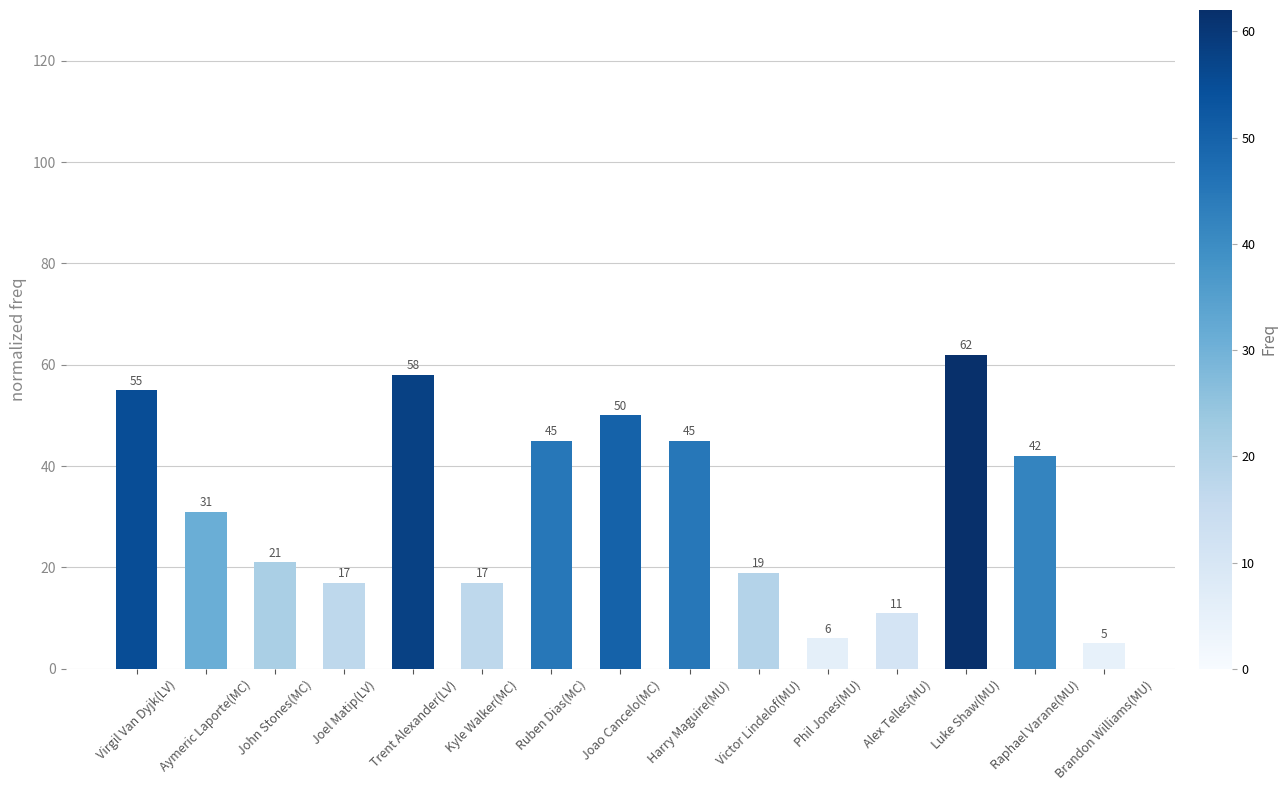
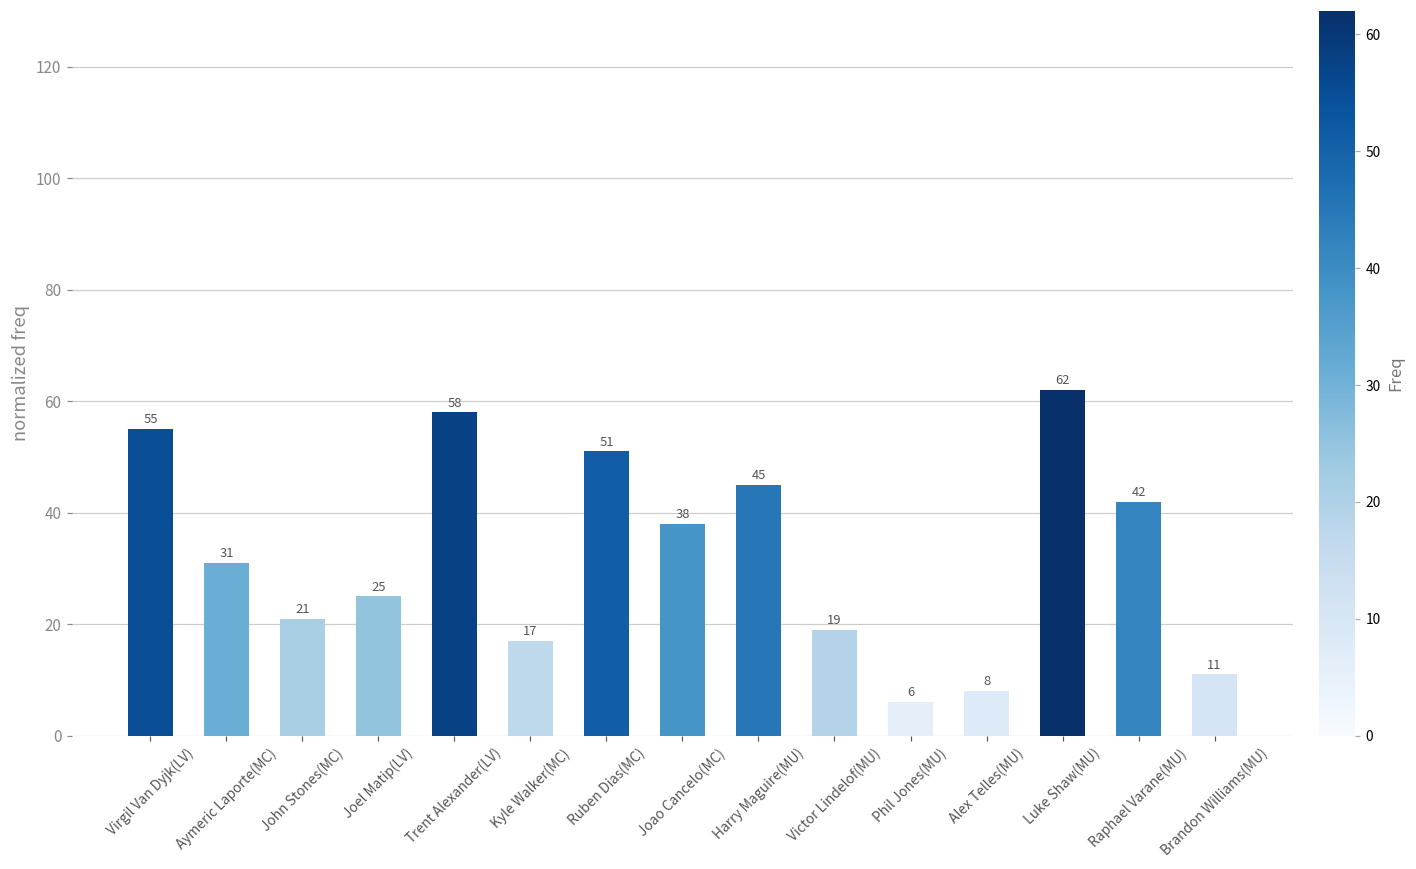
Joel Matip(LV): 17 -> 25
Ruben Dias(MC): 45 -> 51
Joao Cancelo(MC): 50 -> 38
Alex Telles(MU): 11 -> 8
Brandon Williams(MU): 5 -> 11
